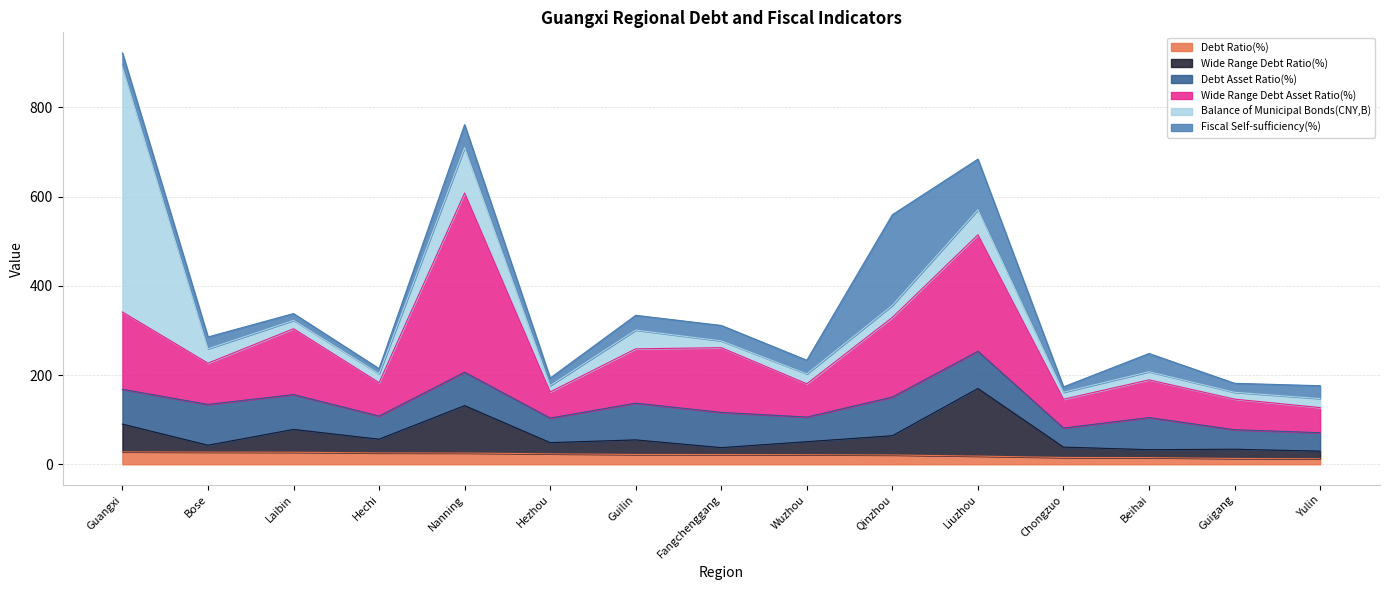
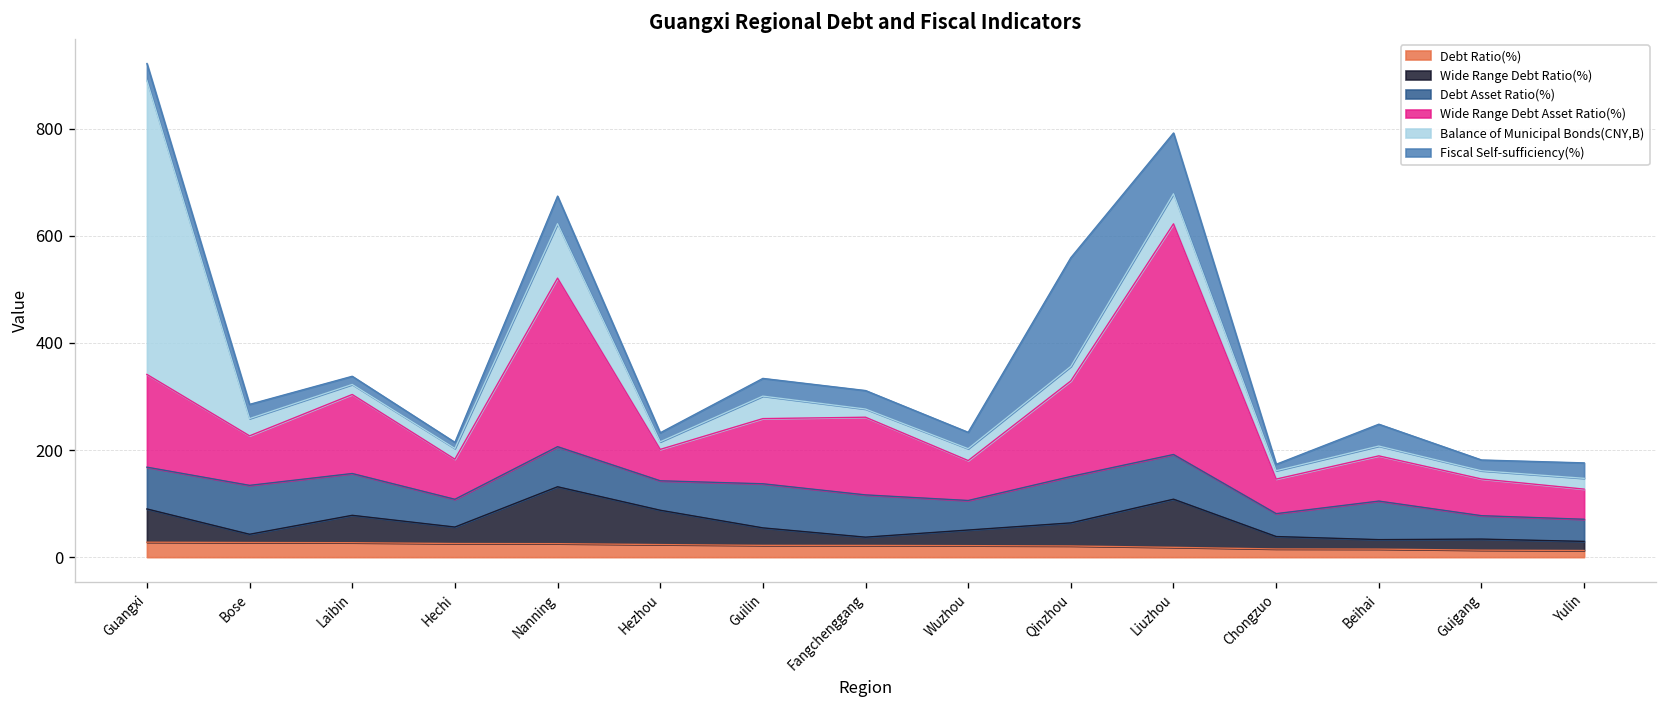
Wide Range Debt Asset Ratio(%), Nanning: 400 -> 310
Wide Range Debt Ratio(%), Hezhou: 30 -> 60
Wide Range Debt Ratio(%), Liuzhou: 150 -> 90
Wide Range Debt Asset Ratio(%), Liuzhou: 260 -> 430
